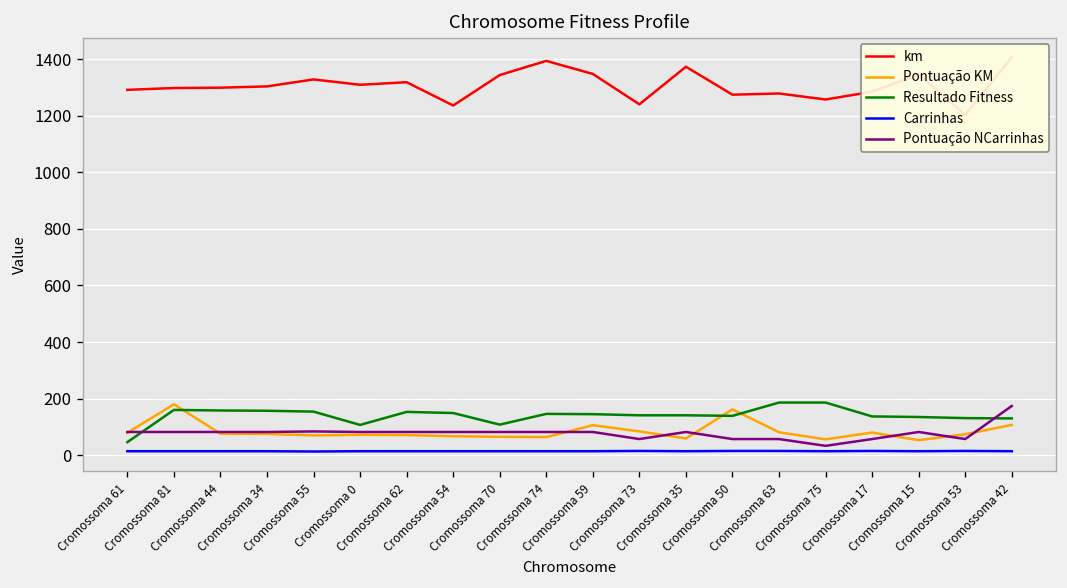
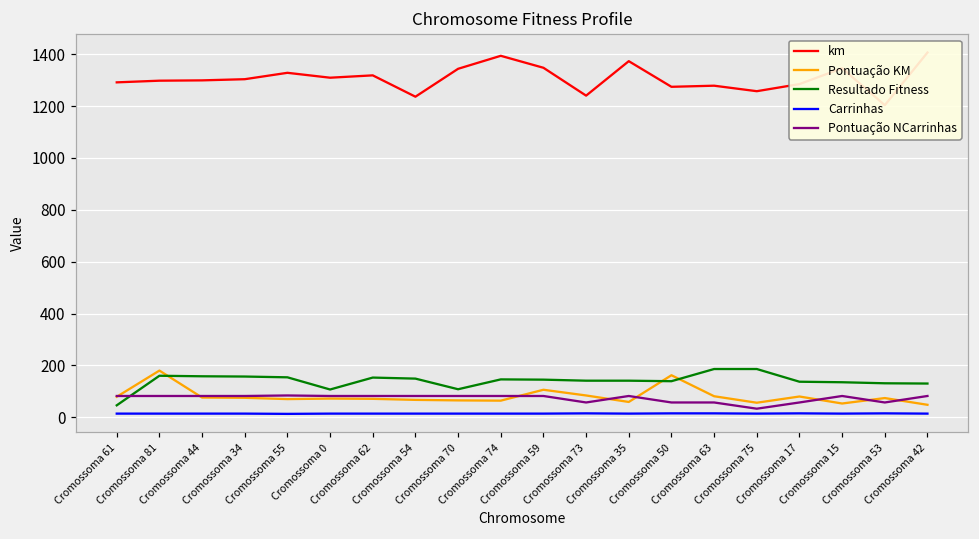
Pontuação KM, Cromossoma 42: 110 -> 50
Pontuação NCarrinhas, Cromossoma 42: 170 -> 80
